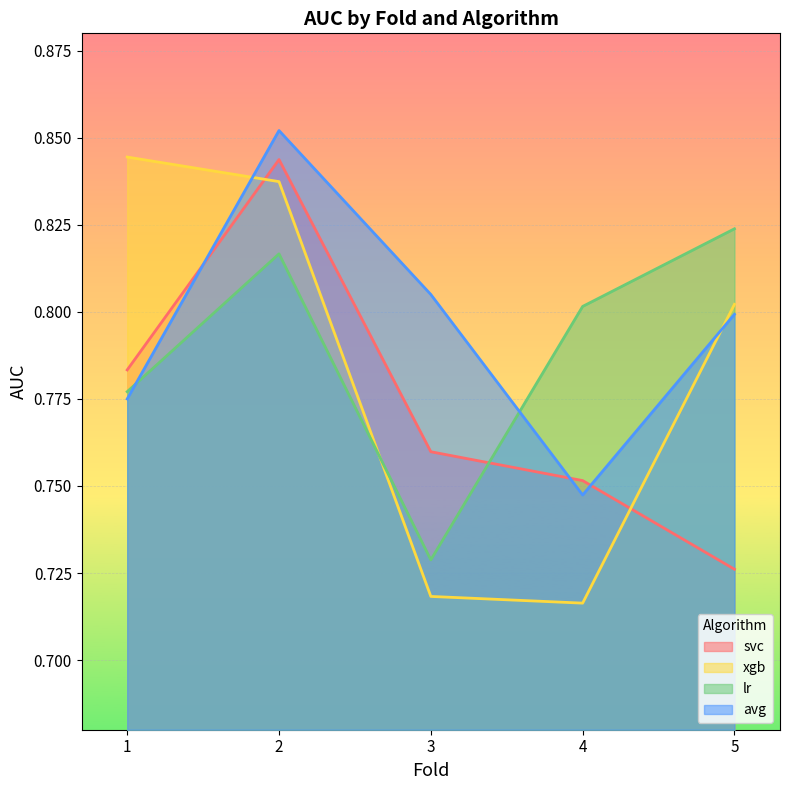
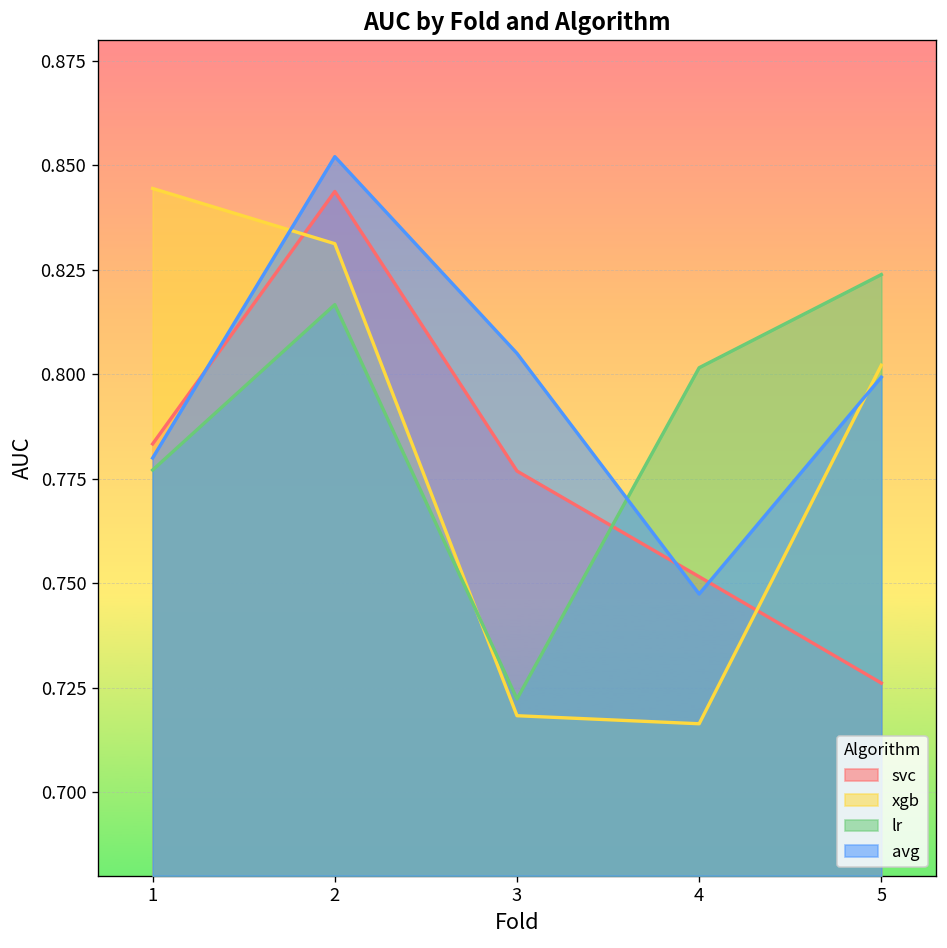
avg, 1: 0.775 -> 0.780
xgb, 2: 0.837 -> 0.831
svc, 3: 0.760 -> 0.777
lr, 3: 0.729 -> 0.722
